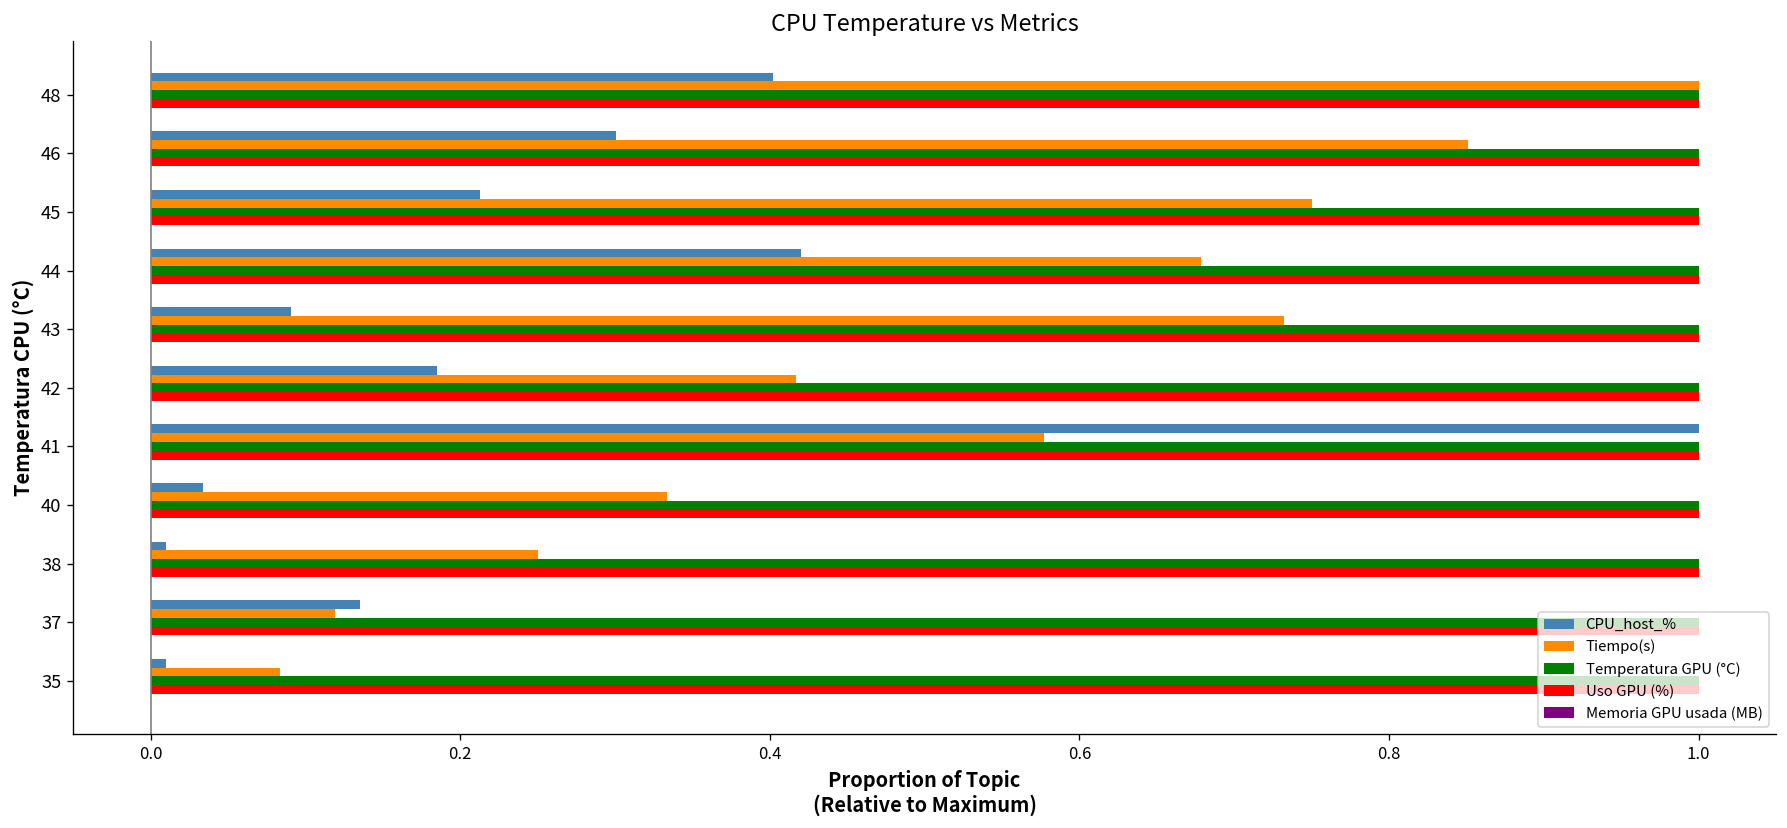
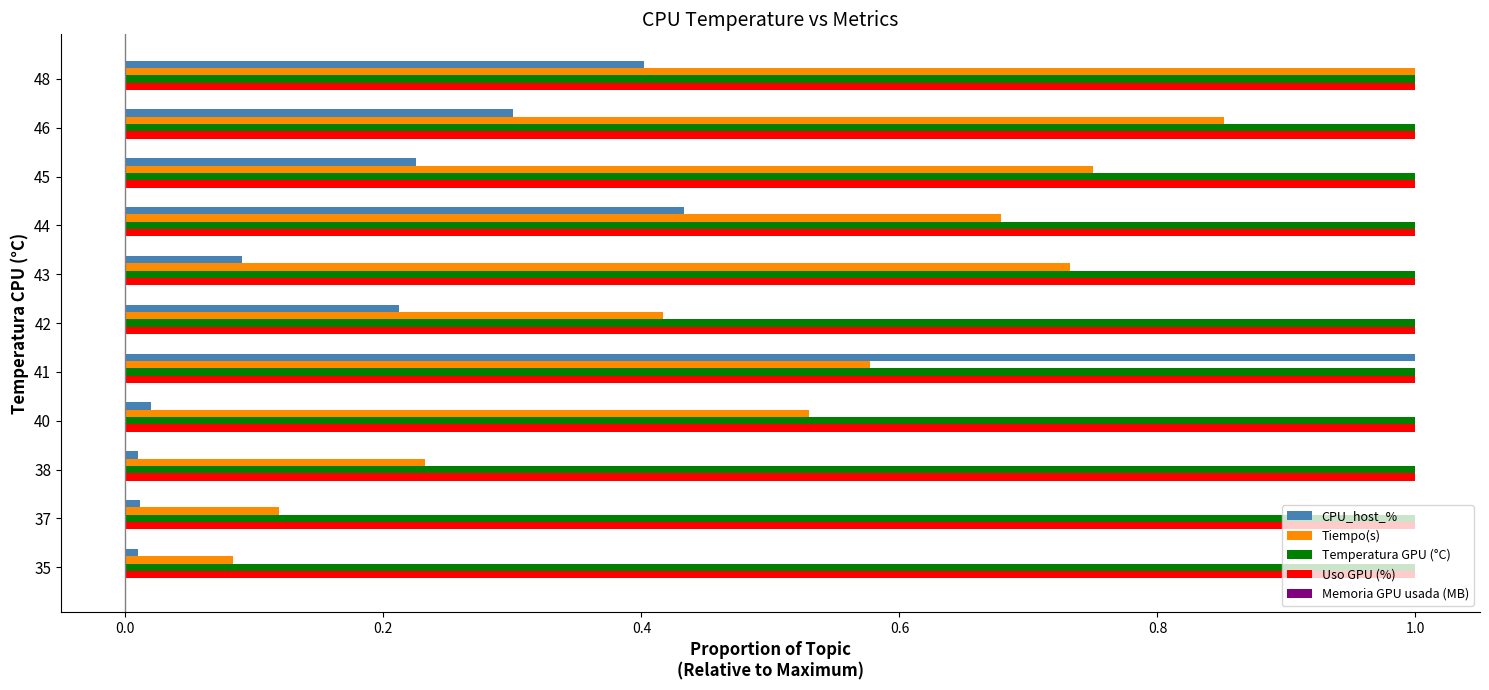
CPU_host_%, 45: 0.213 -> 0.225
CPU_host_%, 44: 0.420 -> 0.433
CPU_host_%, 42: 0.185 -> 0.212
CPU_host_%, 40: 0.034 -> 0.020
Tiempo(s), 40: 0.333 -> 0.530
Tiempo(s), 38: 0.250 -> 0.232
CPU_host_%, 37: 0.136 -> 0.011
